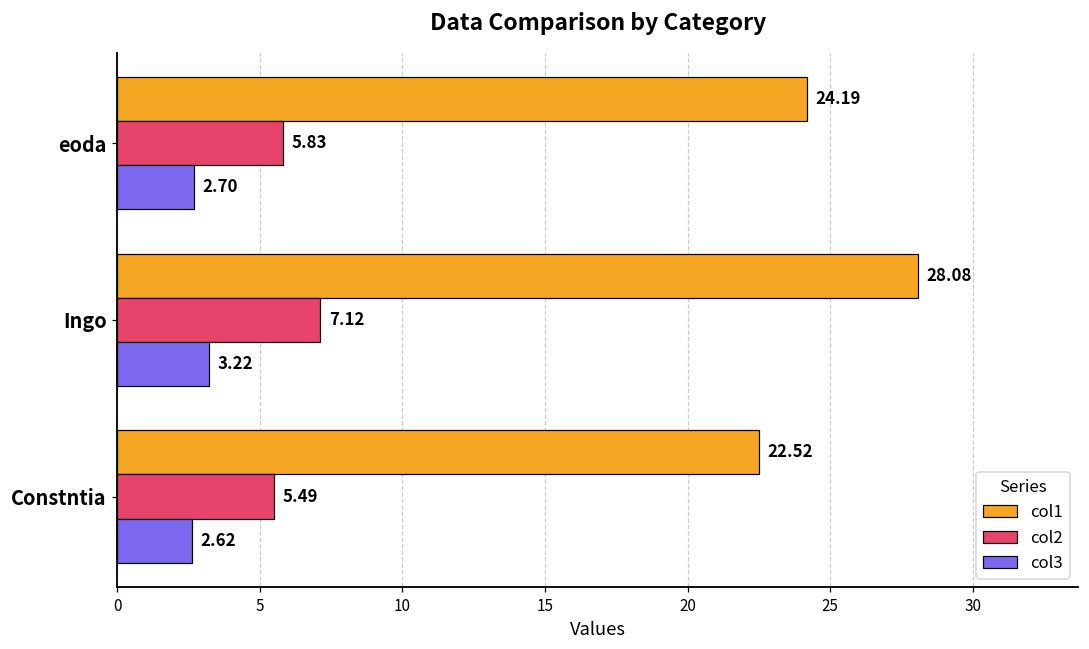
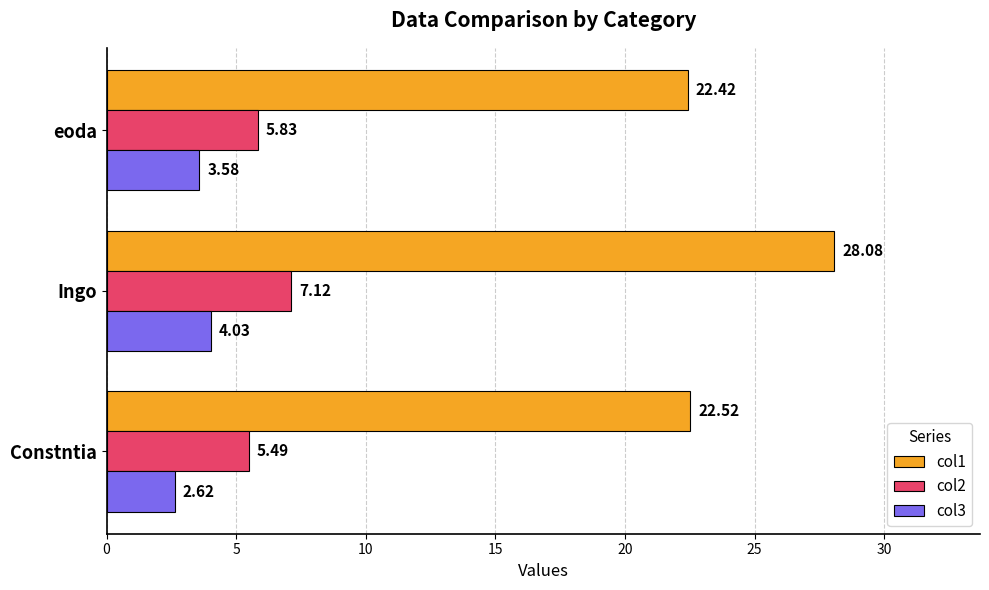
col1, eoda: 24.19 -> 22.42
col3, eoda: 2.70 -> 3.58
col3, Ingo: 3.22 -> 4.03
